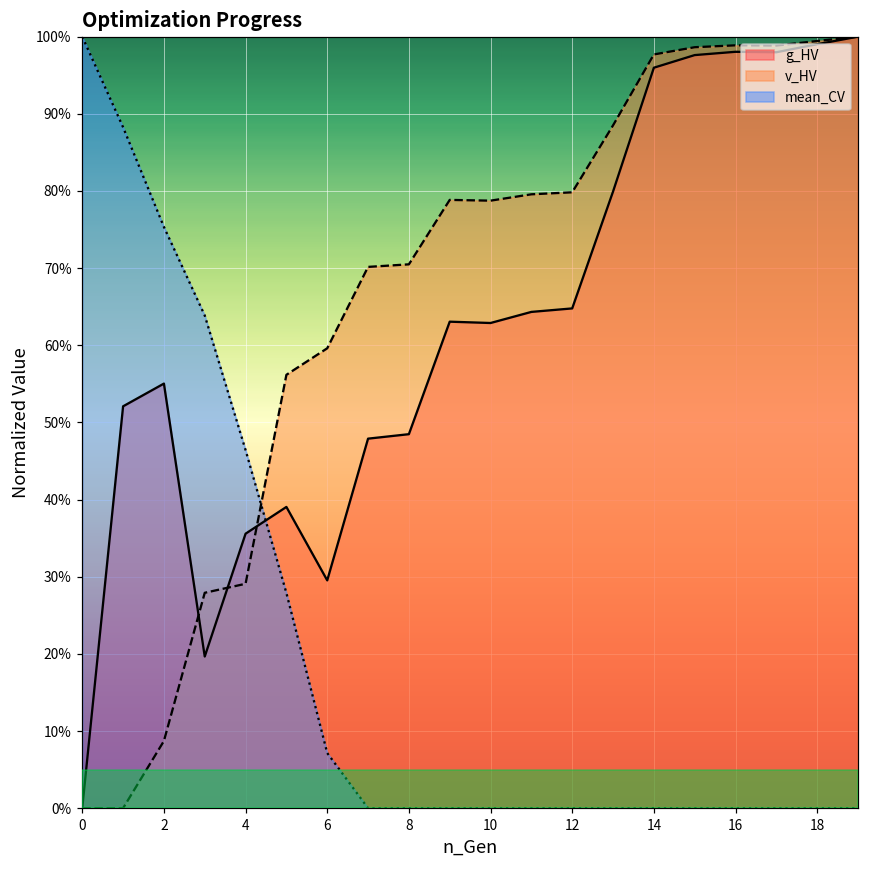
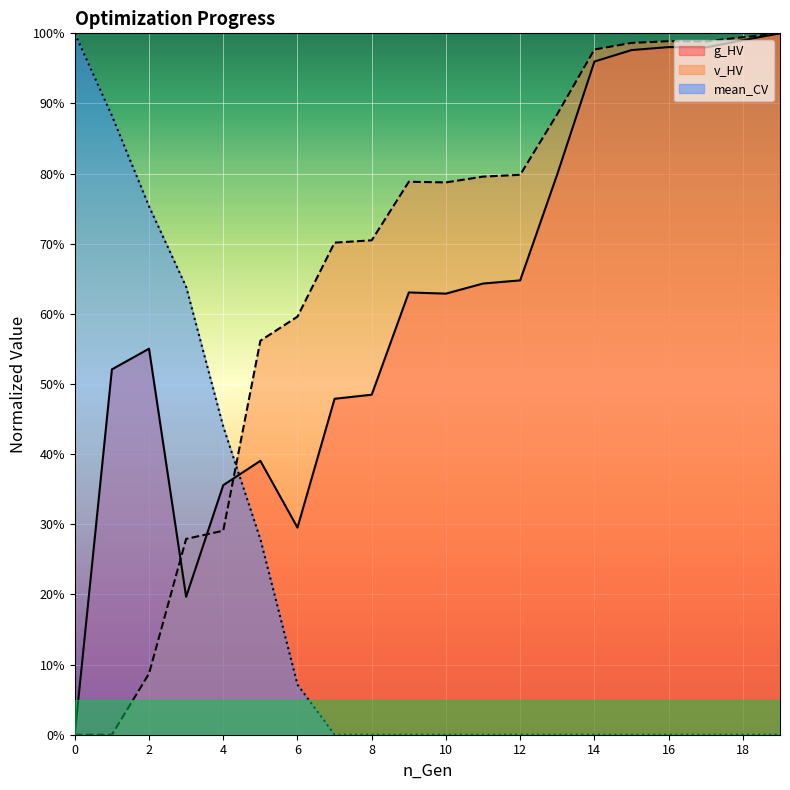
mean_CV, 4: 46% -> 44%
